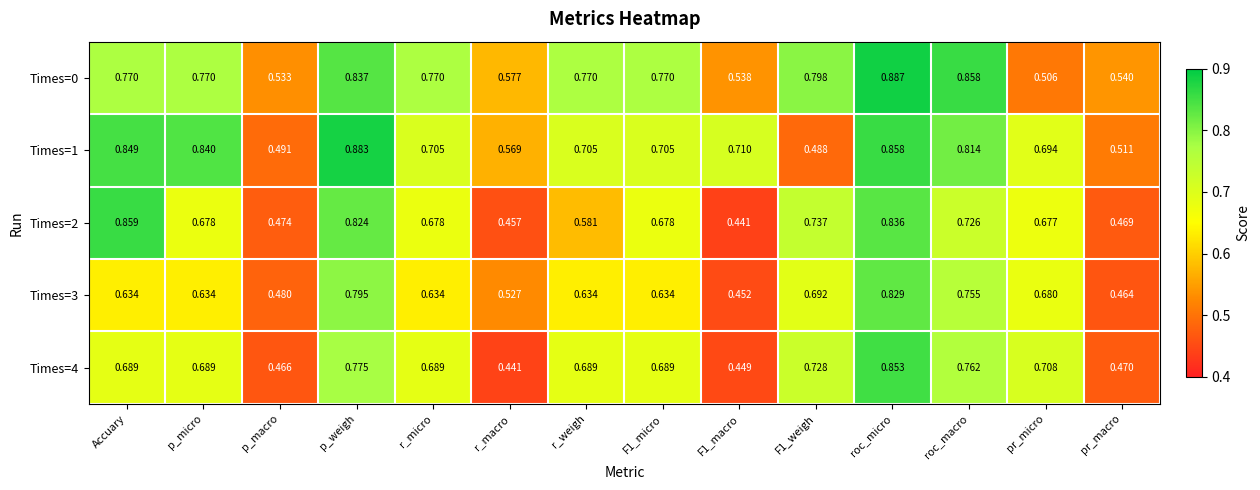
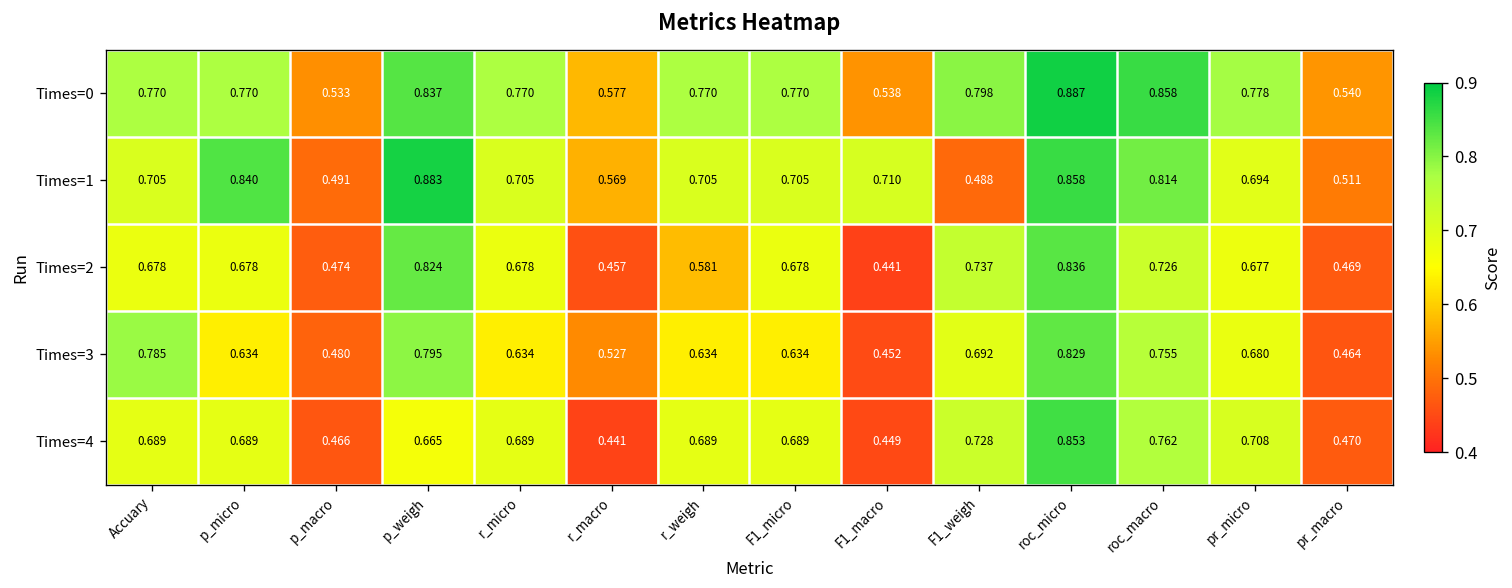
Times=0, pr_micro: 0.506 -> 0.778
Times=1, Accuary: 0.849 -> 0.705
Times=2, Accuary: 0.859 -> 0.678
Times=3, Accuary: 0.634 -> 0.785
Times=4, p_weigh: 0.775 -> 0.665
